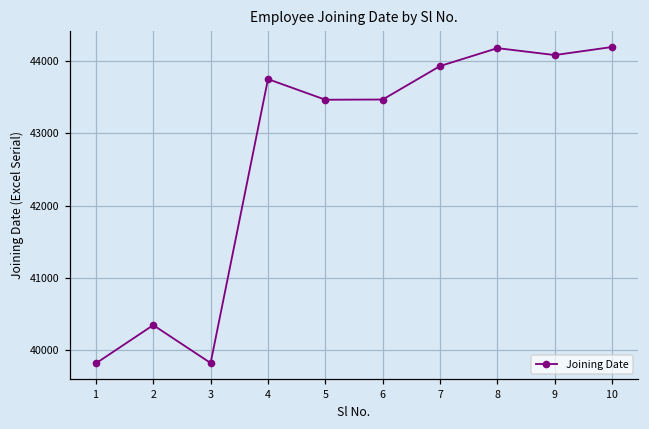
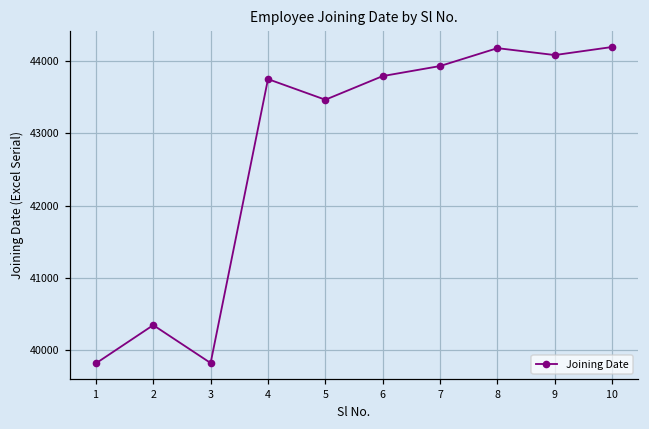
6: 43500 -> 43800
